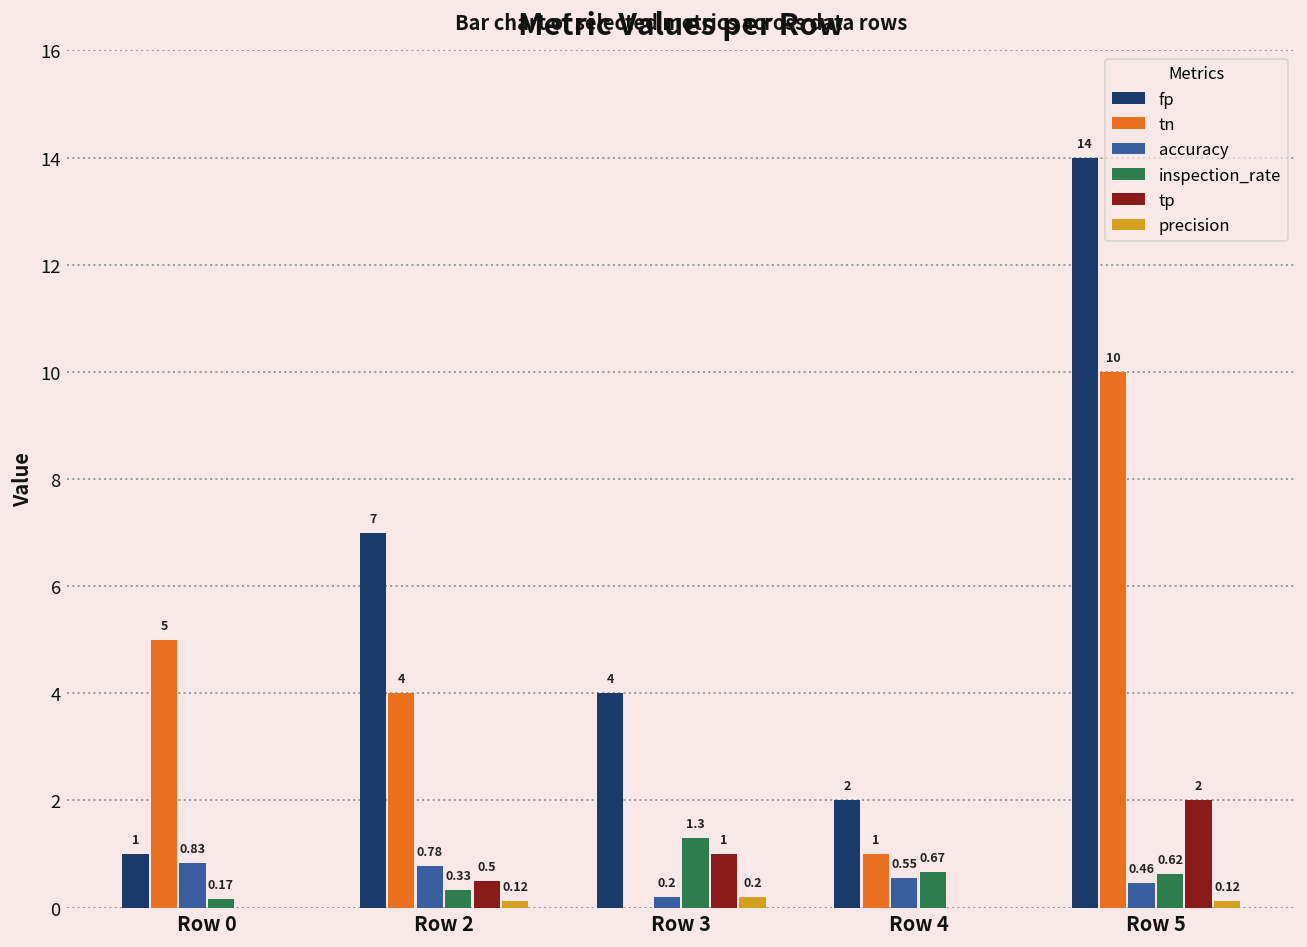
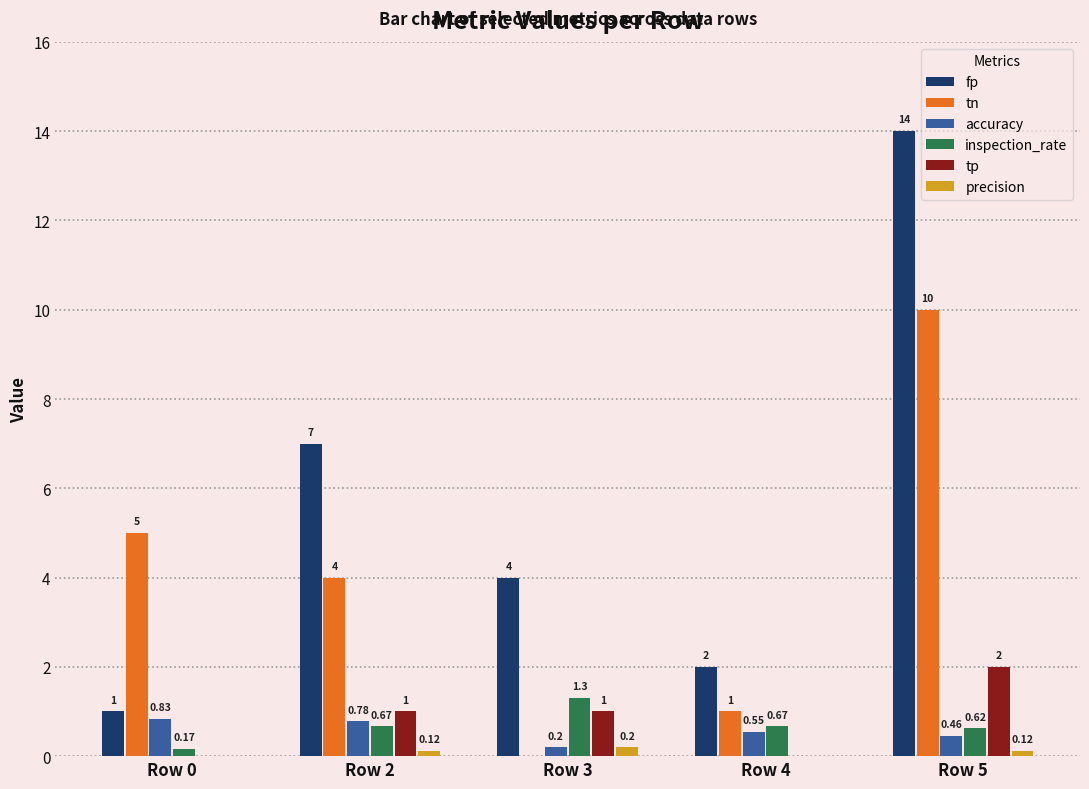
inspection_rate, Row 2: 0.33 -> 0.67
tp, Row 2: 0.5 -> 1
